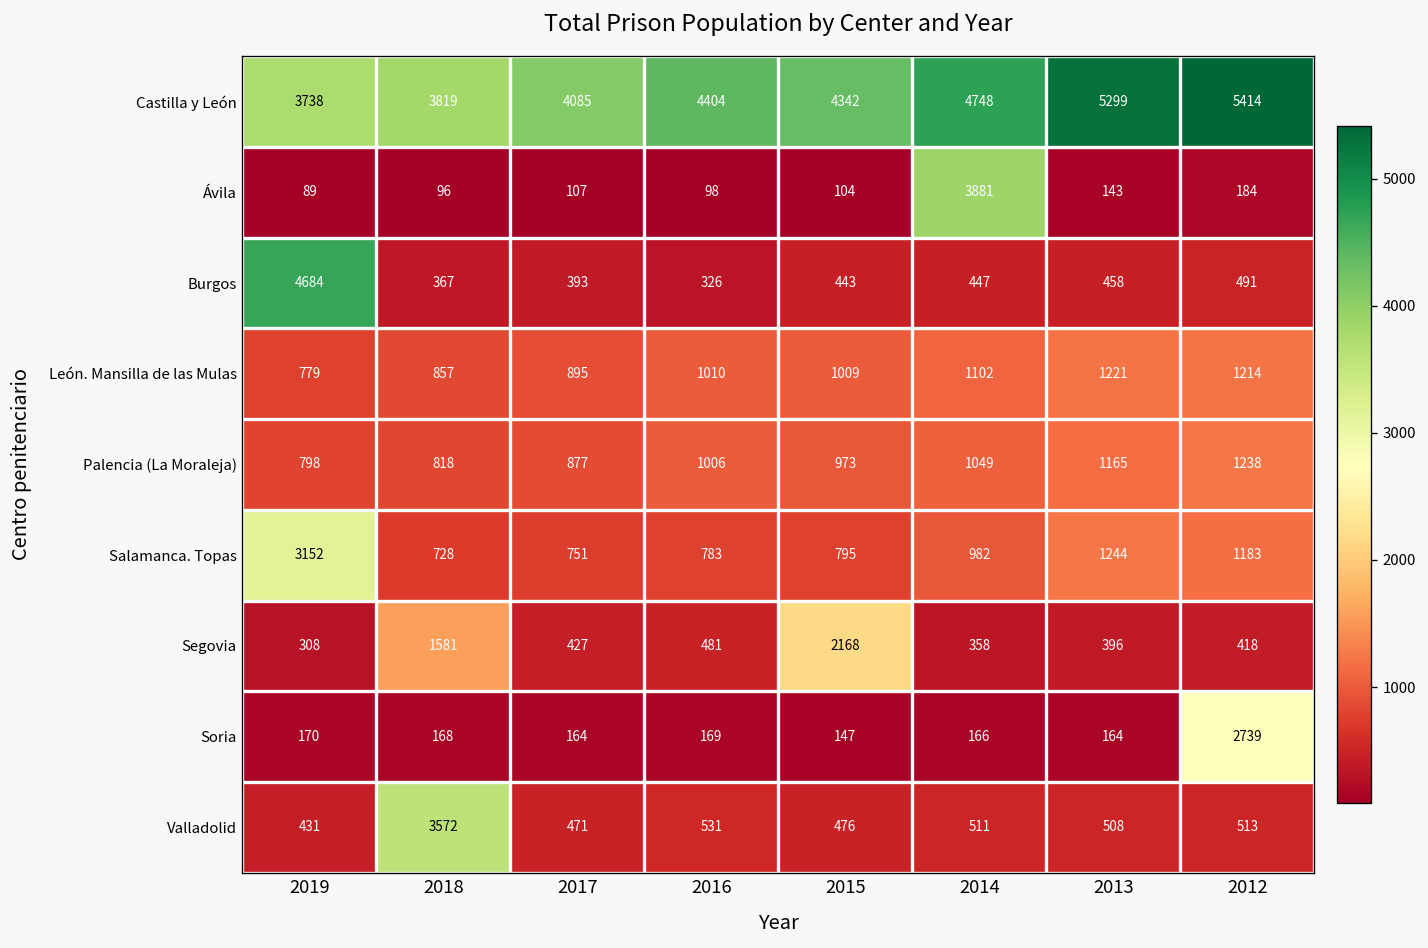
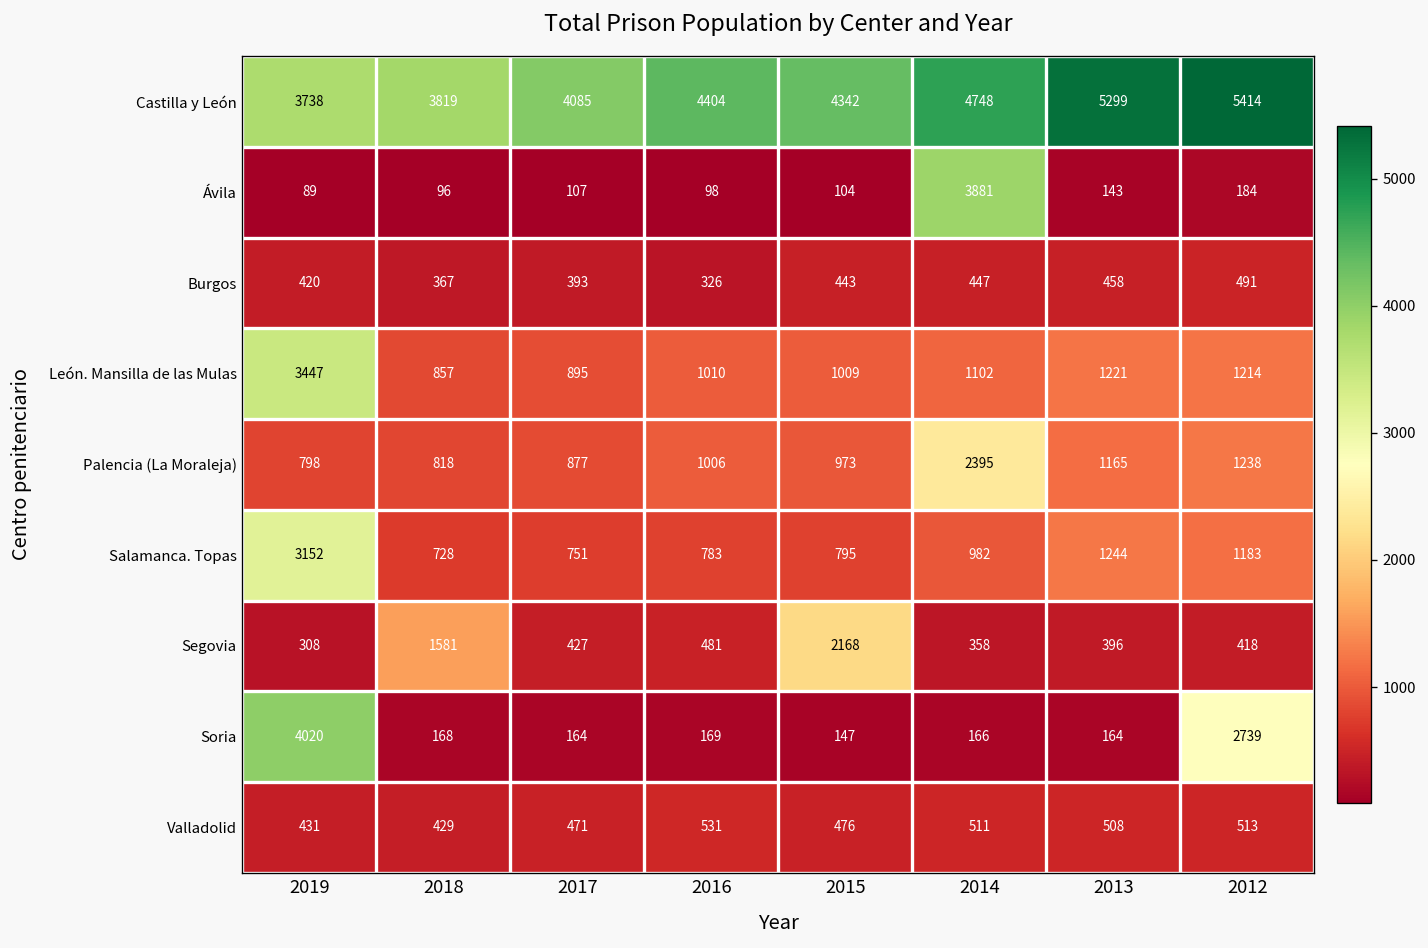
Burgos, 2019: 4684 -> 420
León. Mansilla de las Mulas, 2019: 779 -> 3447
Palencia (La Moraleja), 2014: 1049 -> 2395
Soria, 2019: 170 -> 4020
Valladolid, 2018: 3572 -> 429
